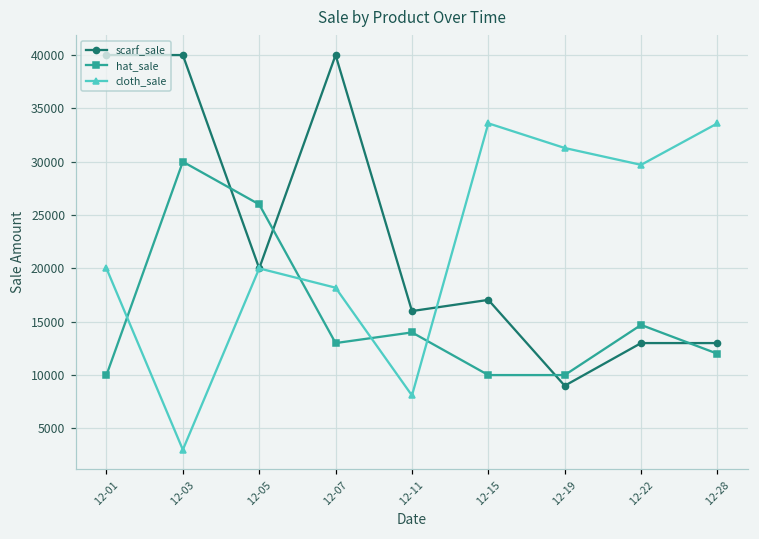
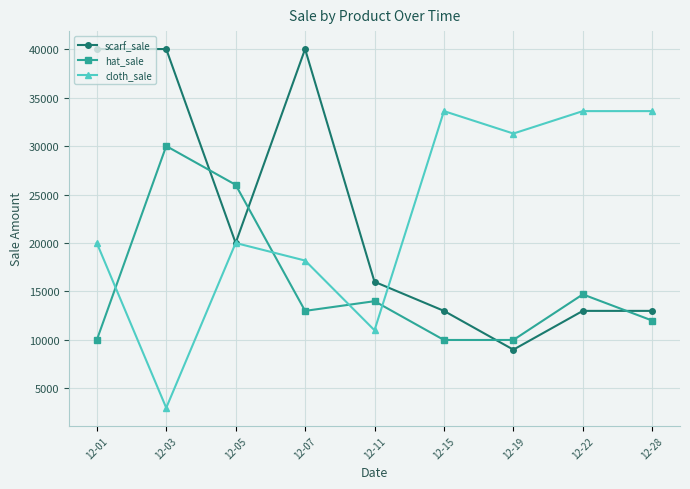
cloth_sale, 12-11: 8000 -> 11000
scarf_sale, 12-15: 17000 -> 13000
cloth_sale, 12-22: 30000 -> 34000
